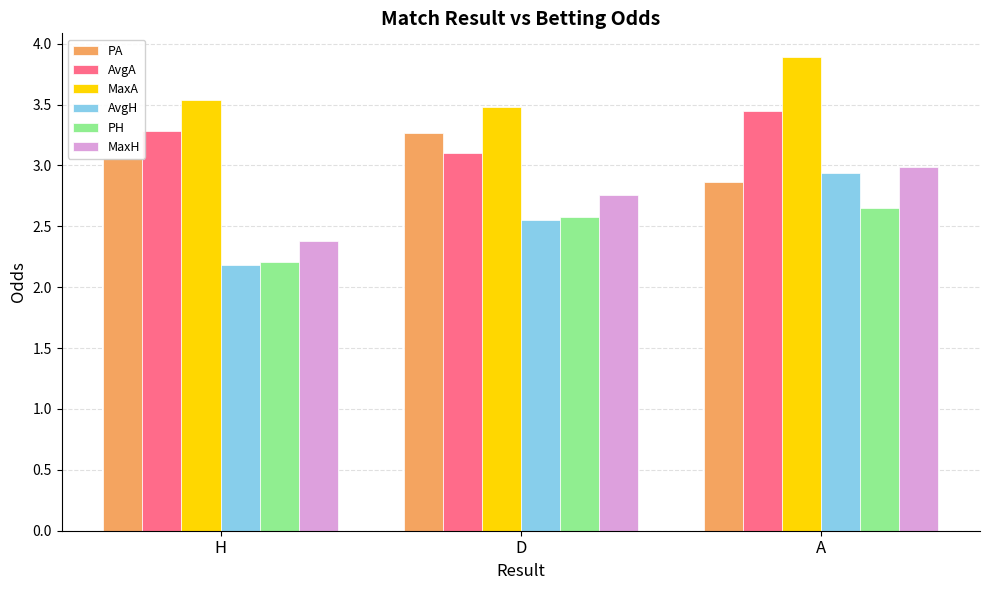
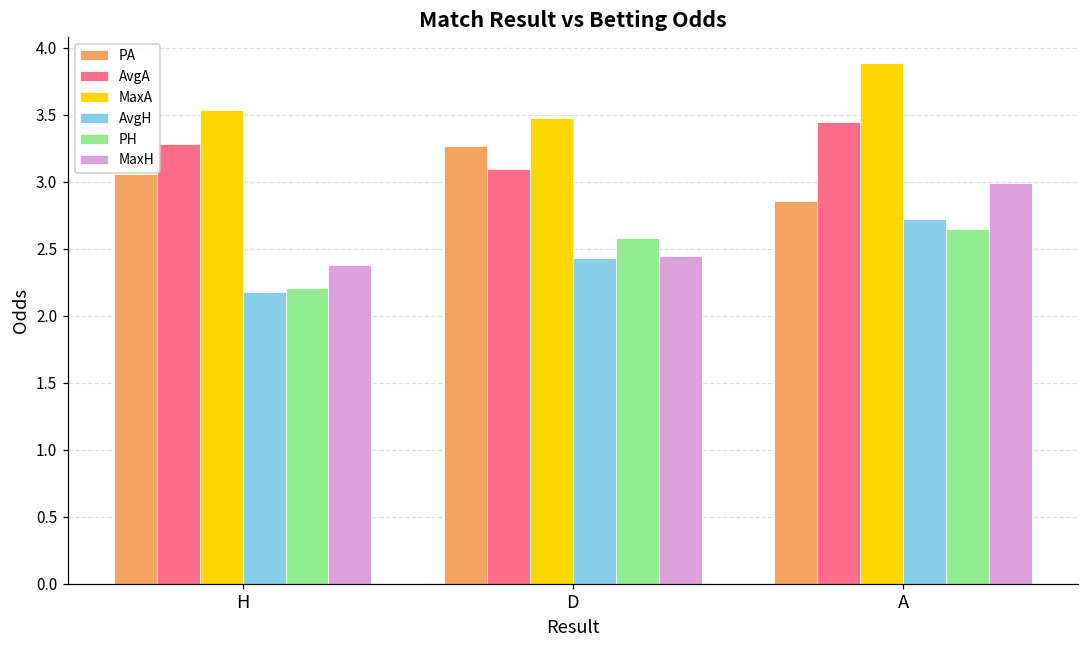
AvgH, D: 2.55 -> 2.43
MaxH, D: 2.76 -> 2.45
AvgH, A: 2.94 -> 2.72
